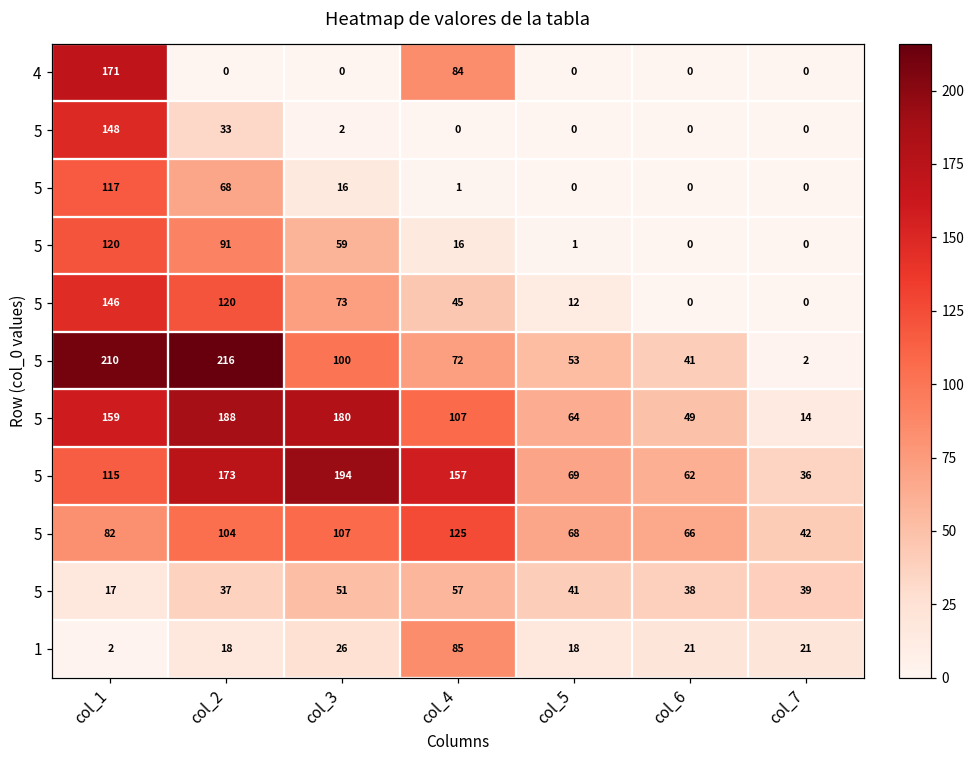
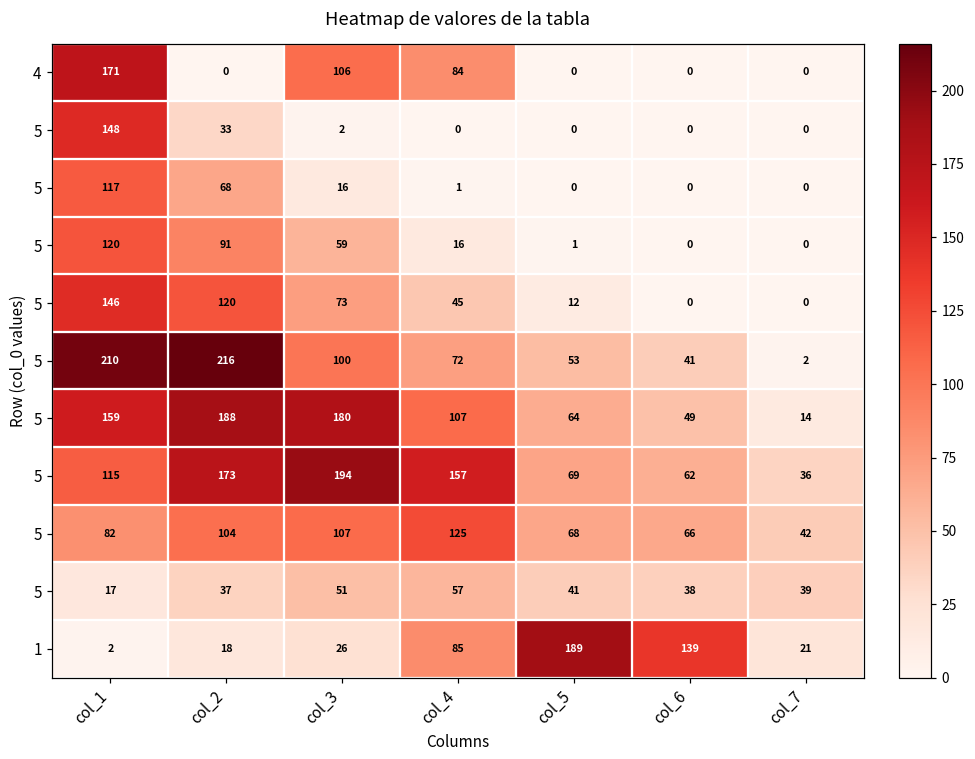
4, col_3: 0 -> 106
1, col_5: 18 -> 189
1, col_6: 21 -> 139
